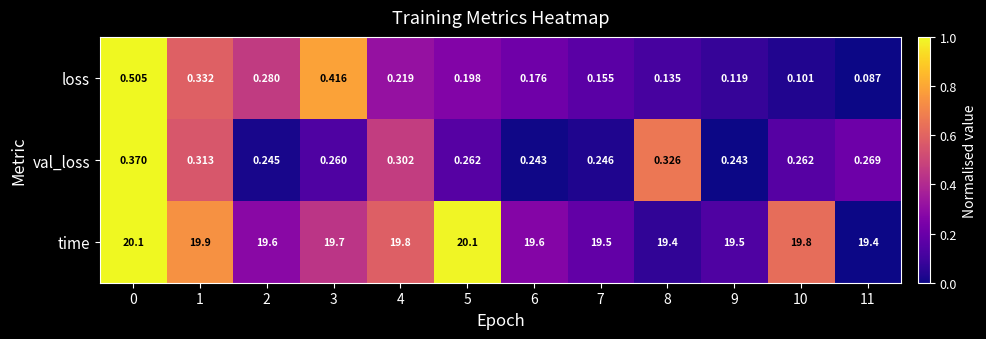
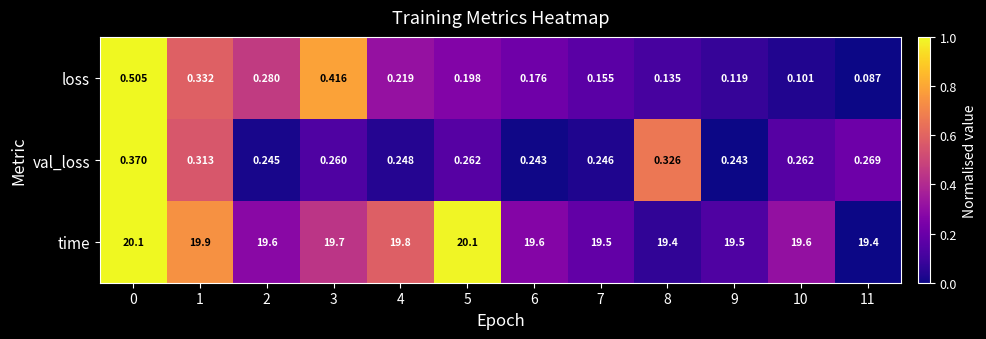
val_loss, 4: 0.302 -> 0.248
time, 10: 19.8 -> 19.6
